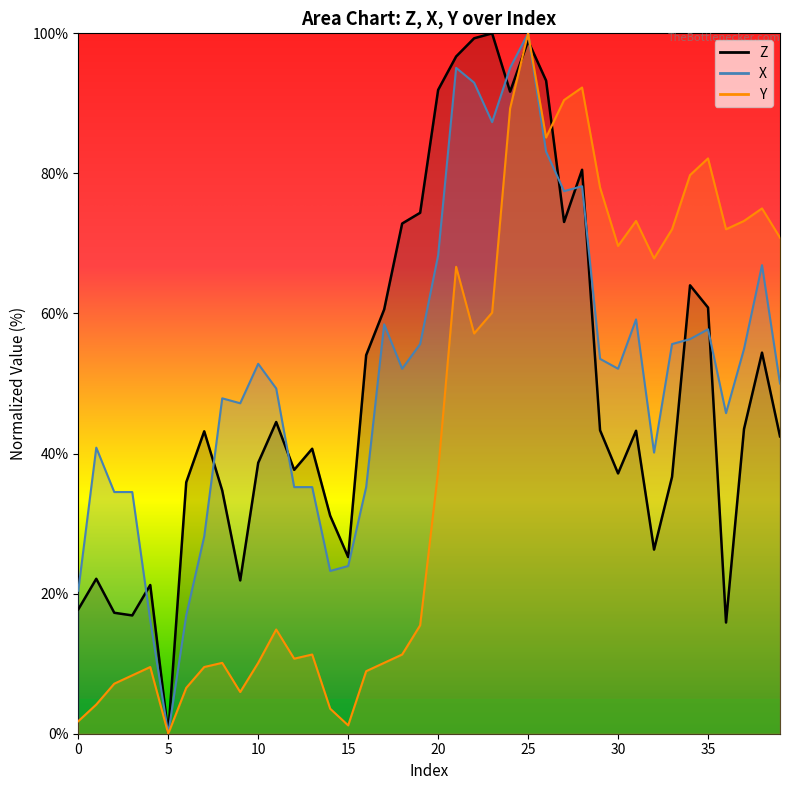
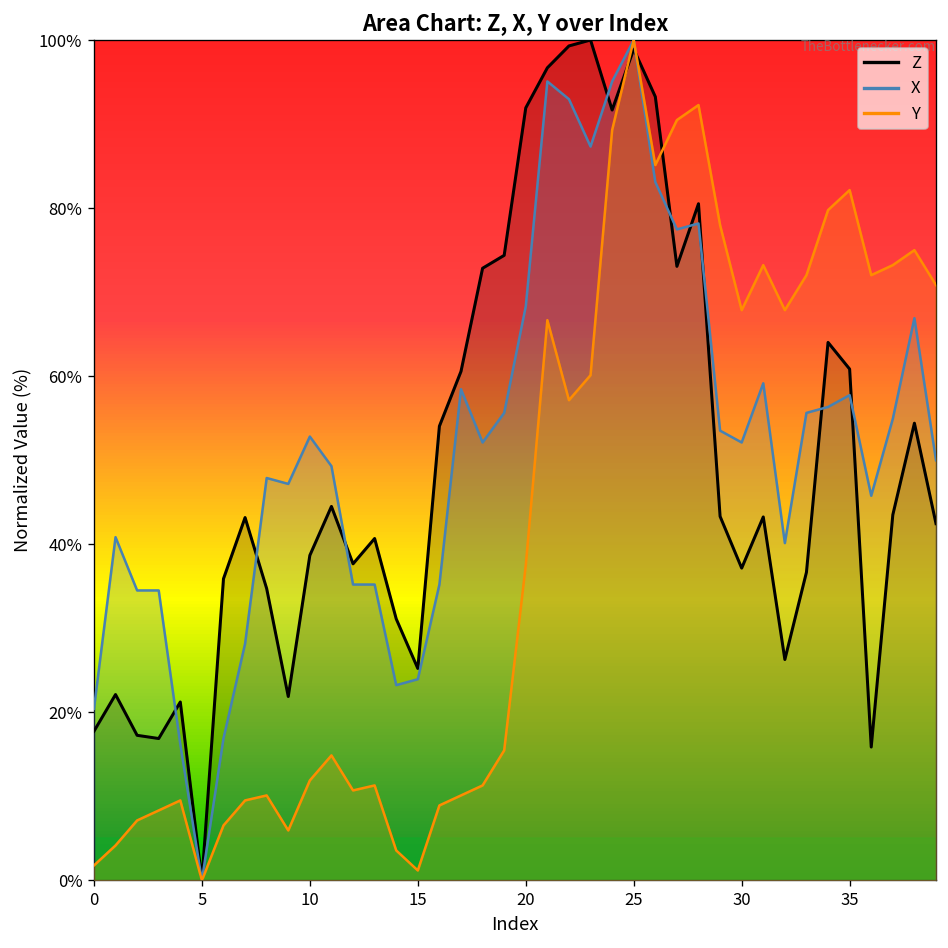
Y, 10: 10% -> 12%
Y, 30: 70% -> 68%
